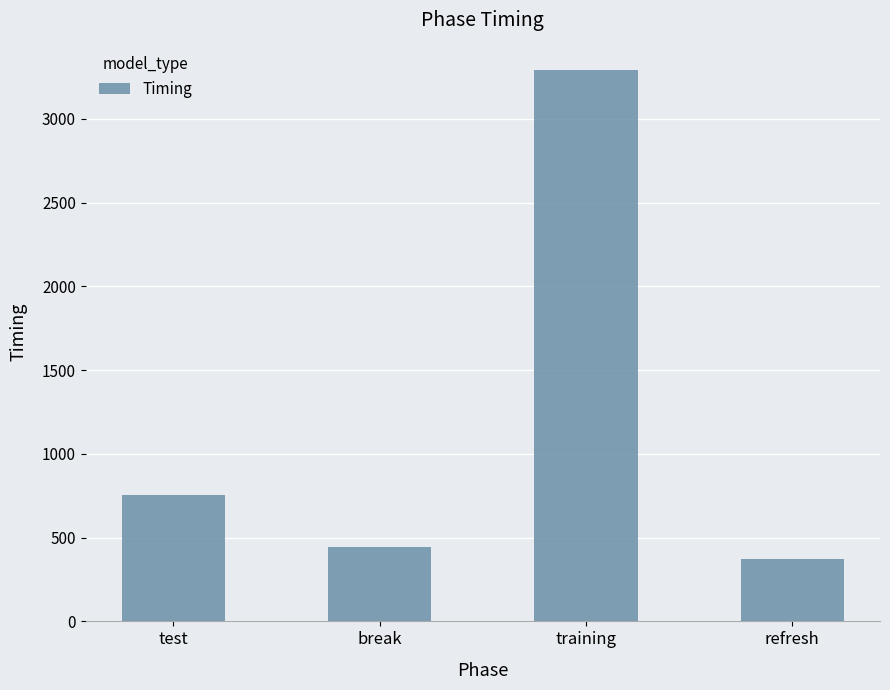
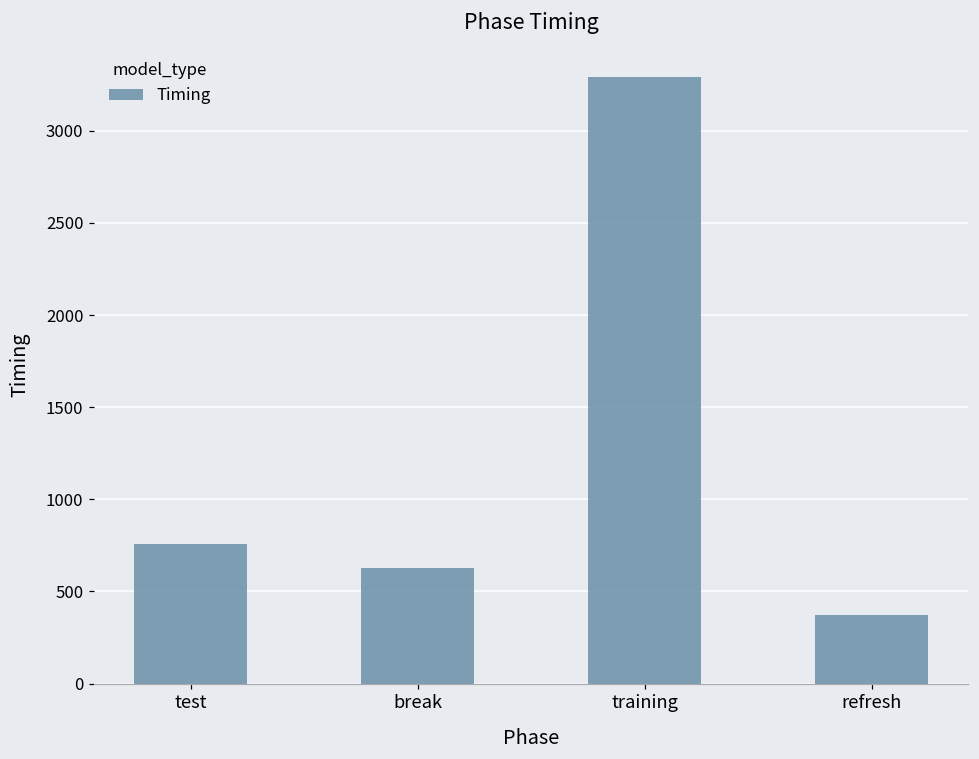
break: 440 -> 630
